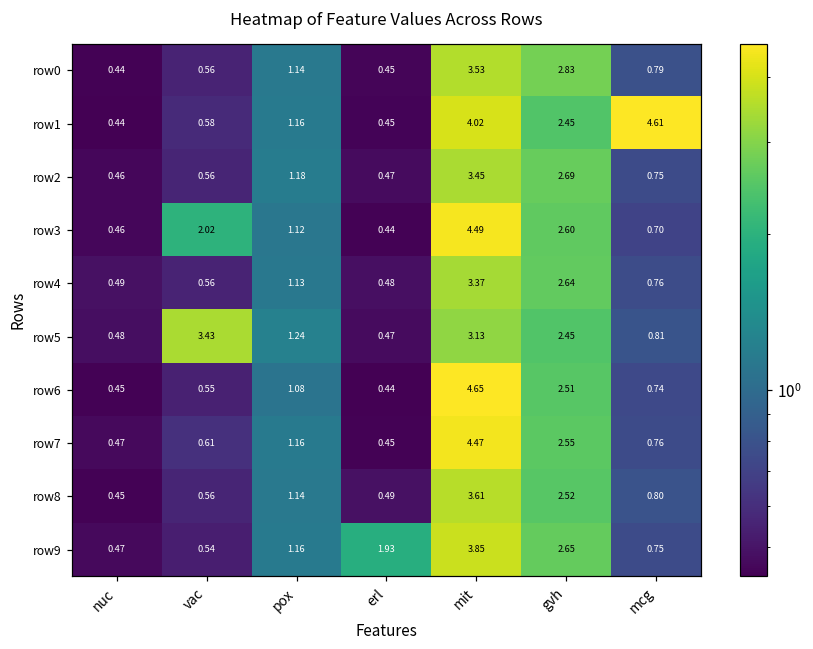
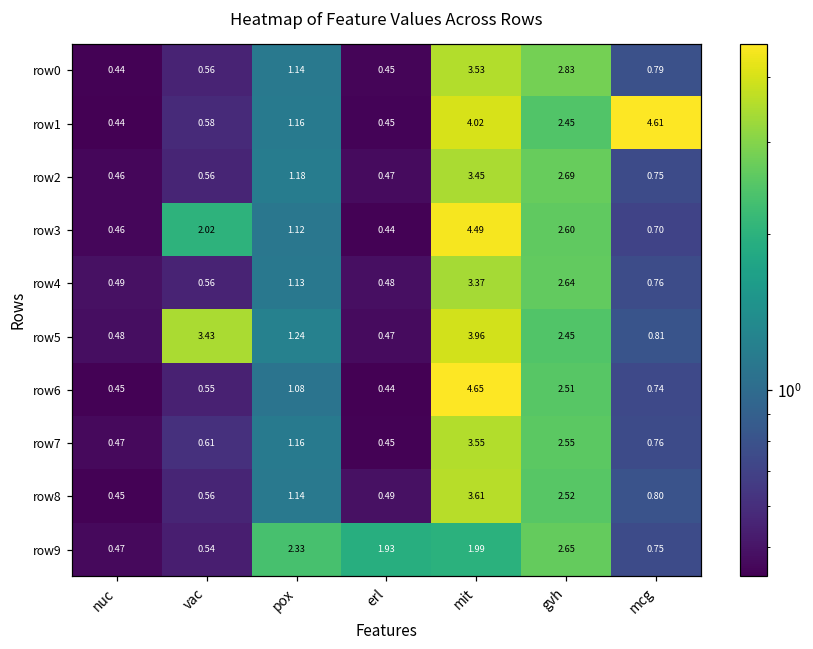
row5, mit: 3.13 -> 3.96
row7, mit: 4.47 -> 3.55
row9, pox: 1.16 -> 2.33
row9, mit: 3.85 -> 1.99
